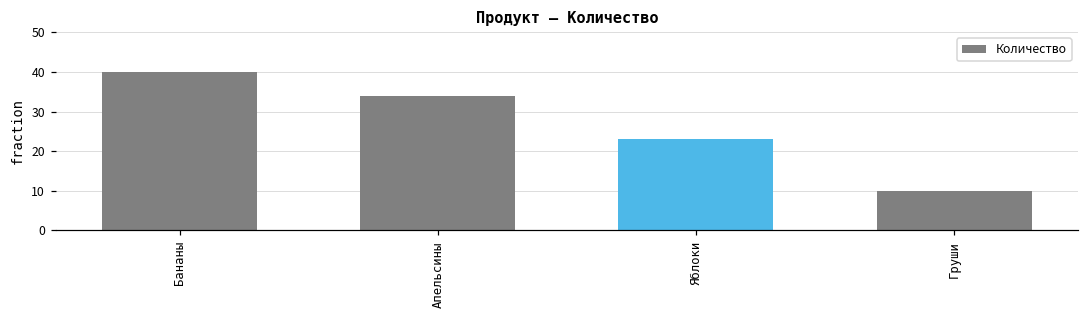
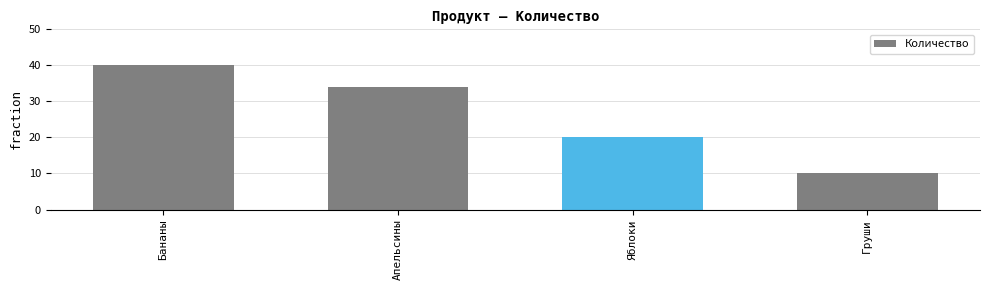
Яблоки: 23 -> 20
